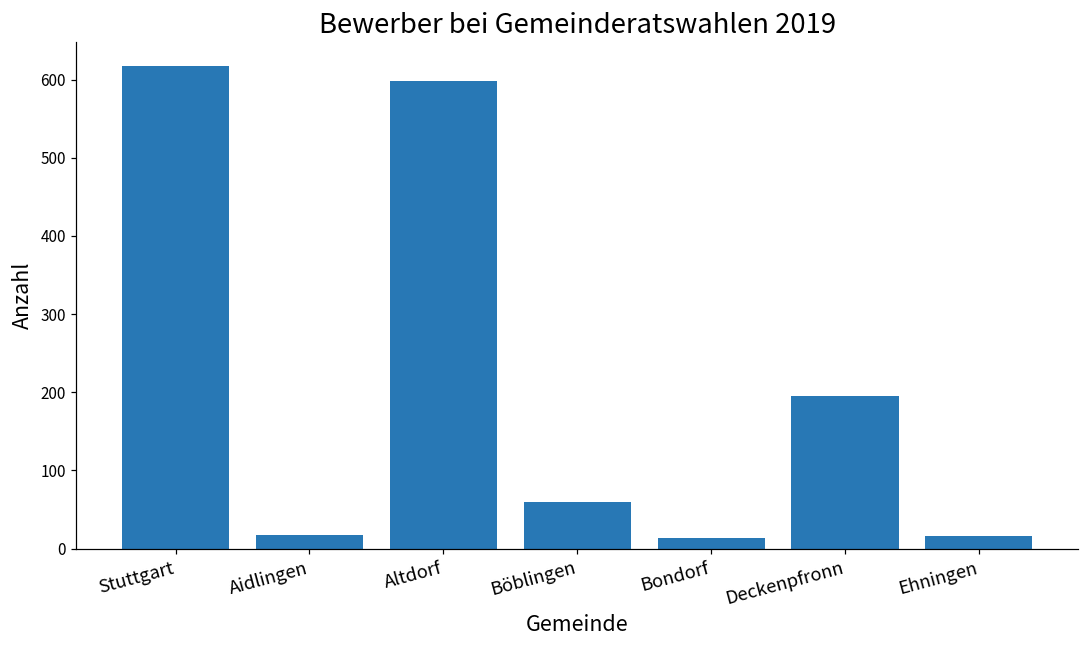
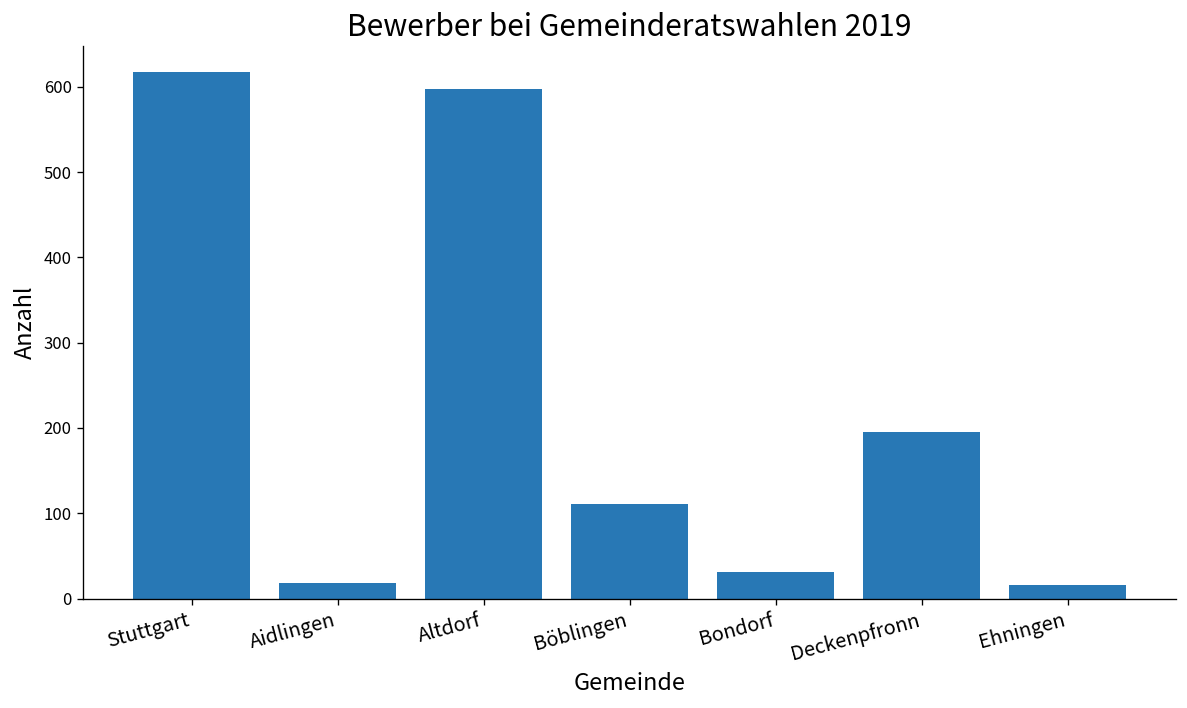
Böblingen: 60 -> 110
Bondorf: 10 -> 30
